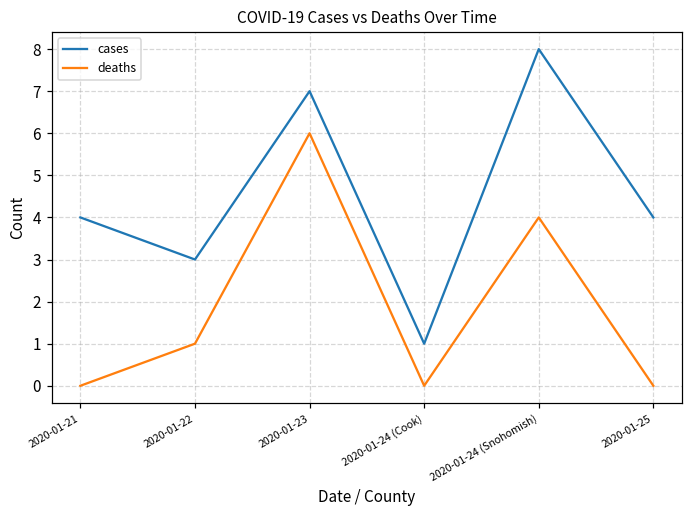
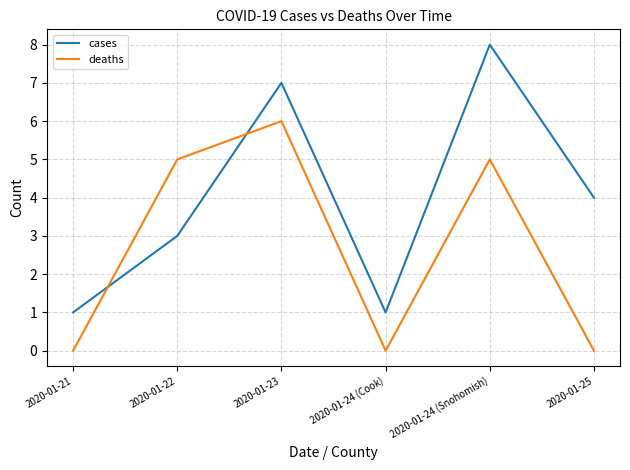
cases, 2020-01-21: 4 -> 1
deaths, 2020-01-22: 1 -> 5
deaths, 2020-01-24 (Snohomish): 4 -> 5
